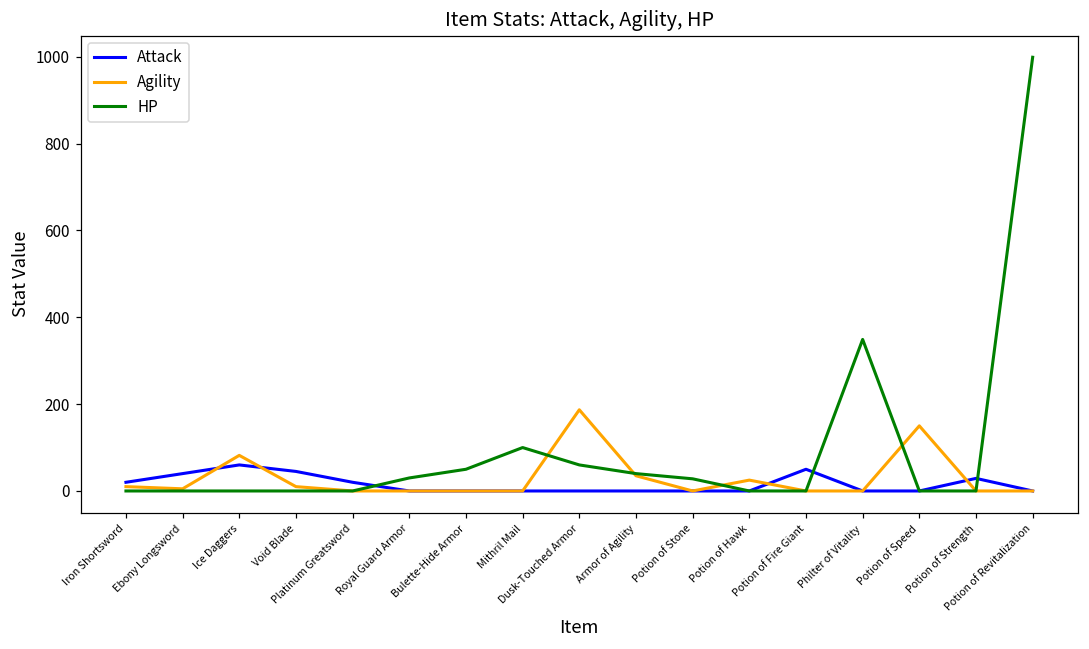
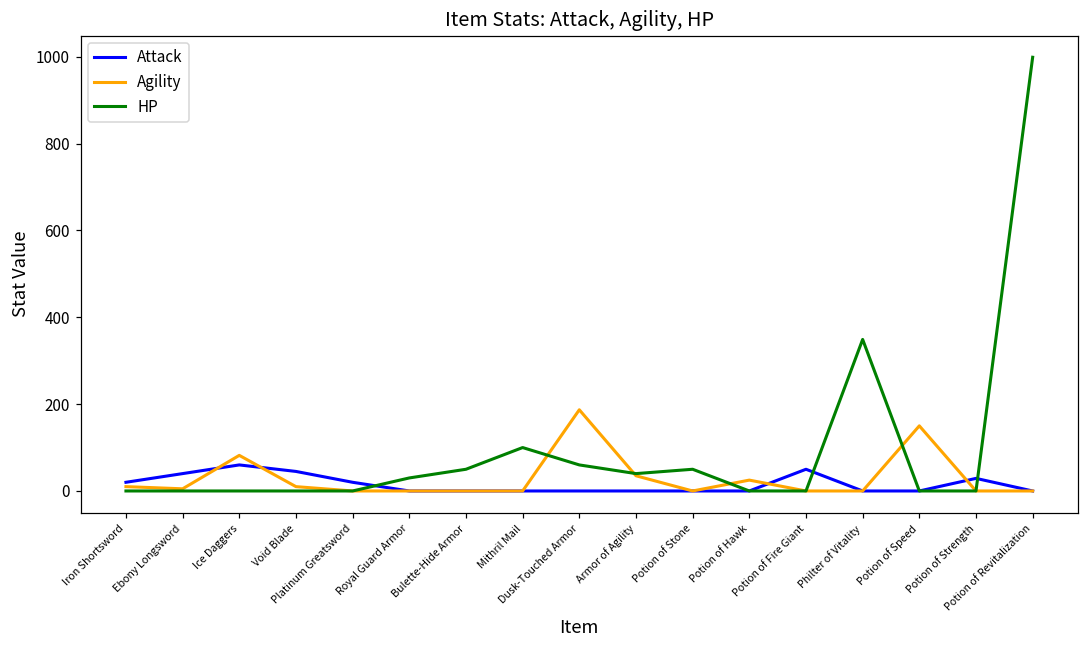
HP, Potion of Stone: 30 -> 50
